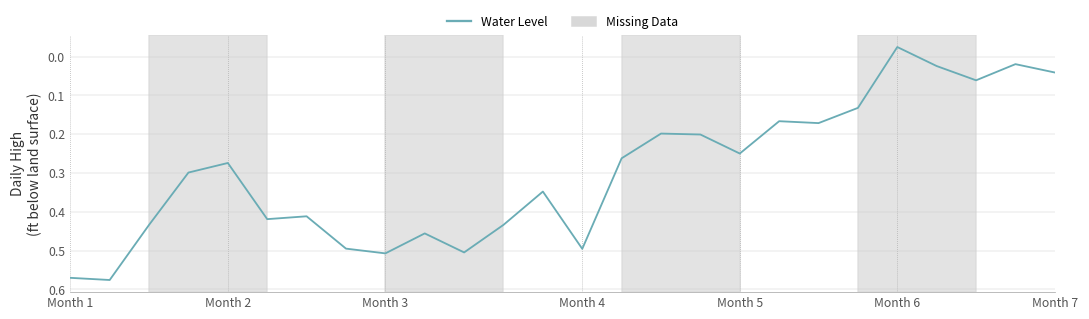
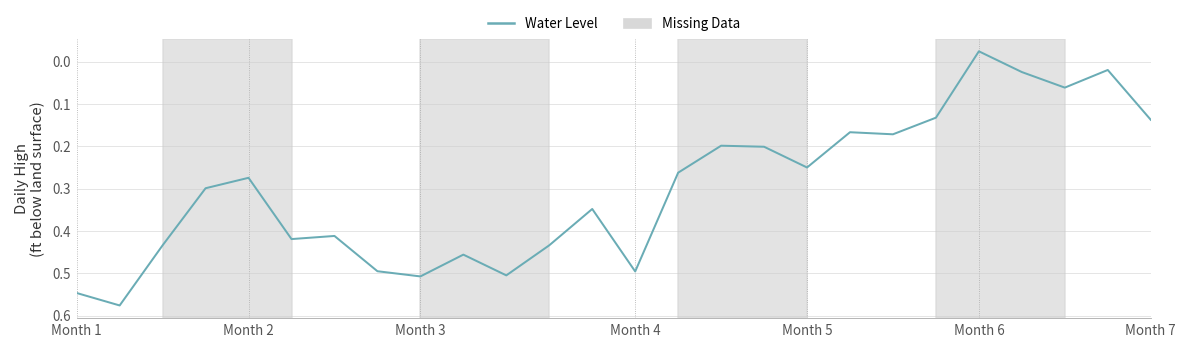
Month 1: 0.57 -> 0.55
Month 7: 0.04 -> 0.14
